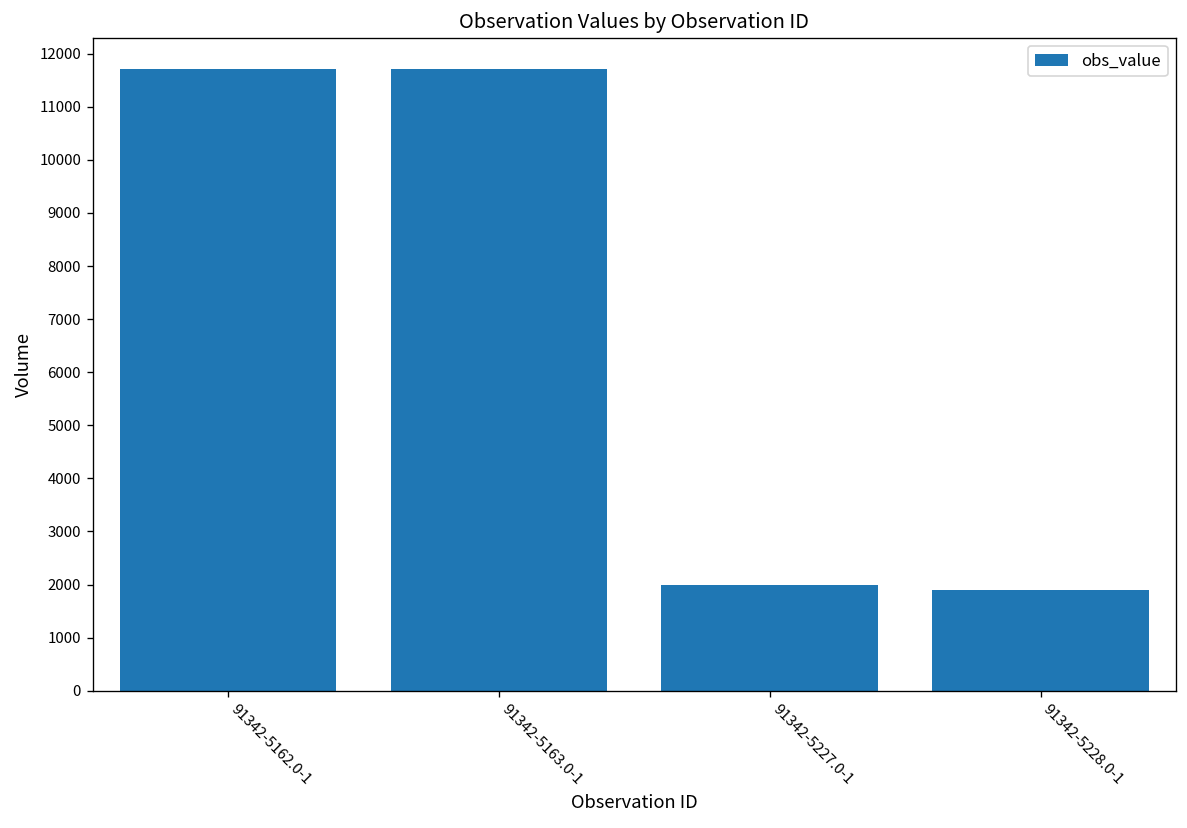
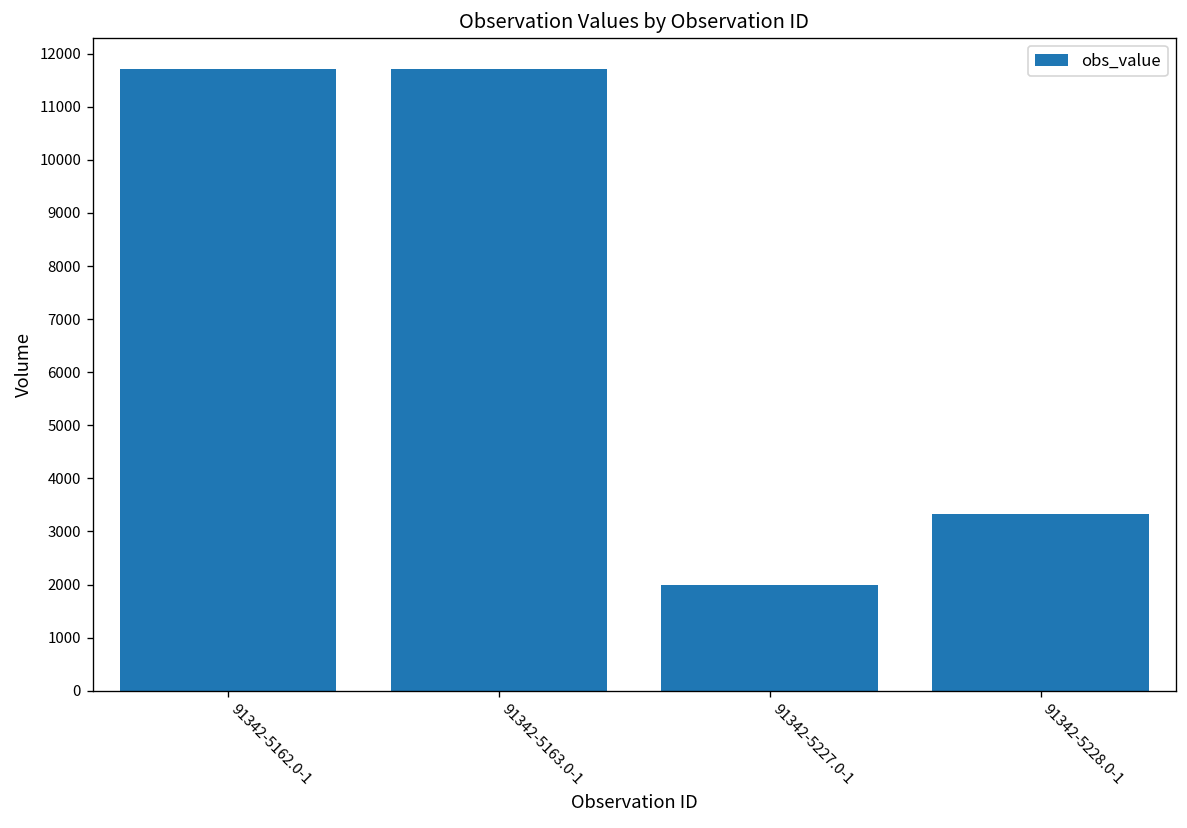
91342-5228.0-1: 1900 -> 3300
